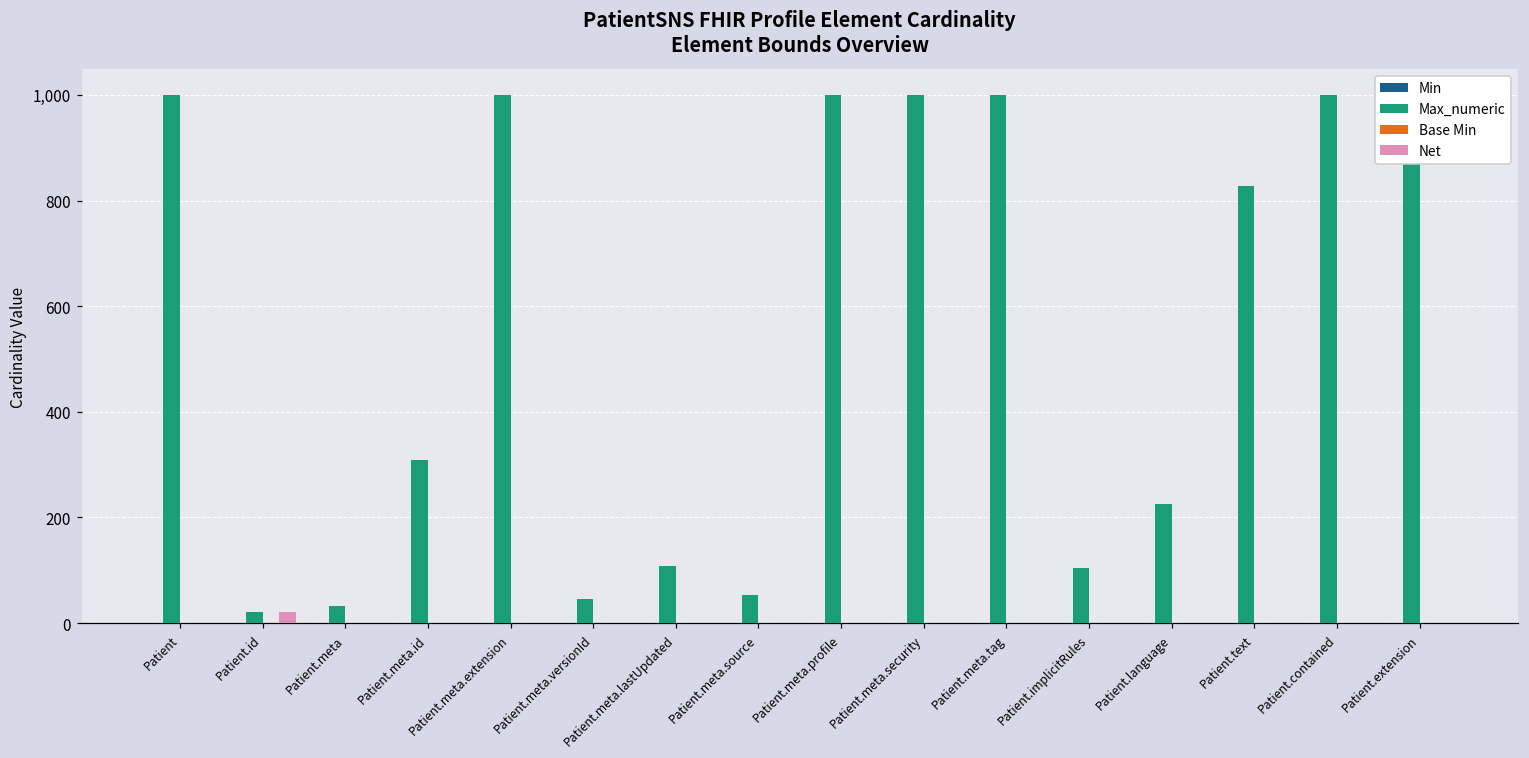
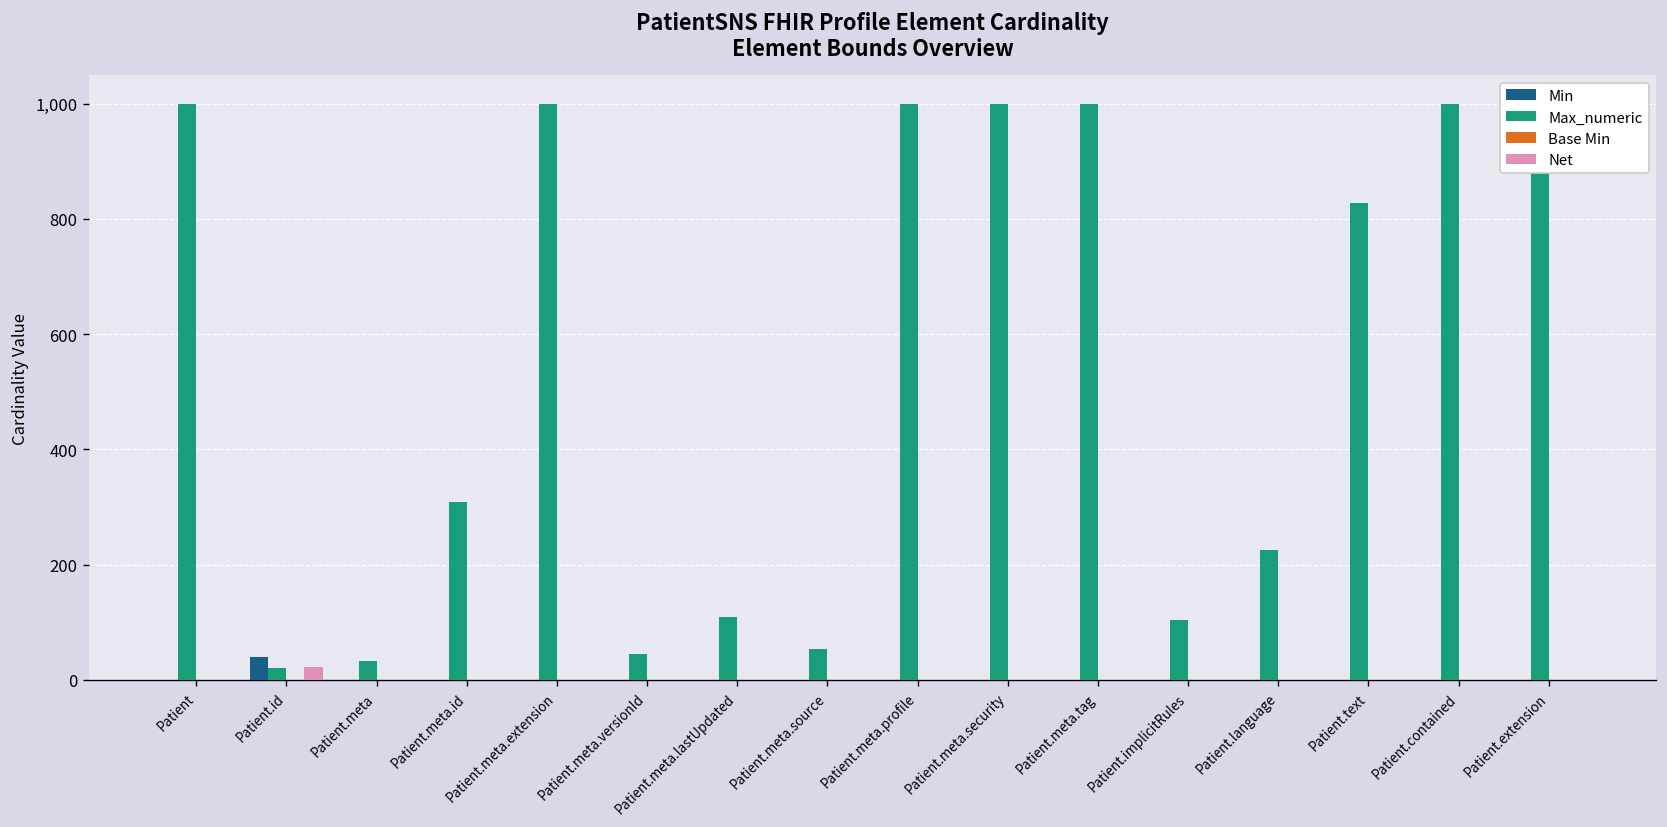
Min, Patient.id: 0 -> 40
